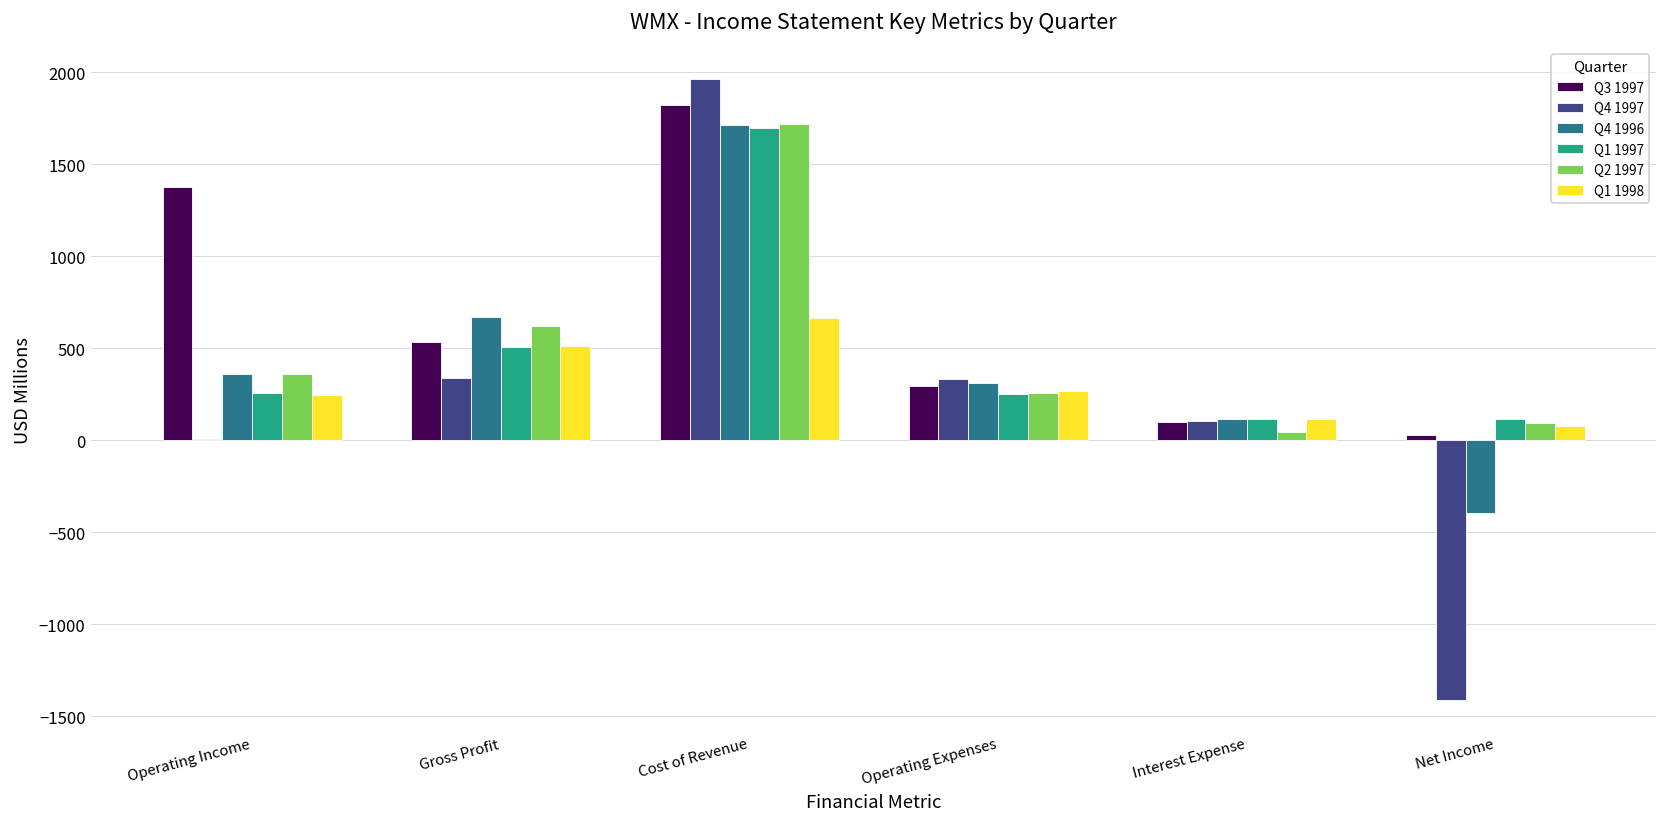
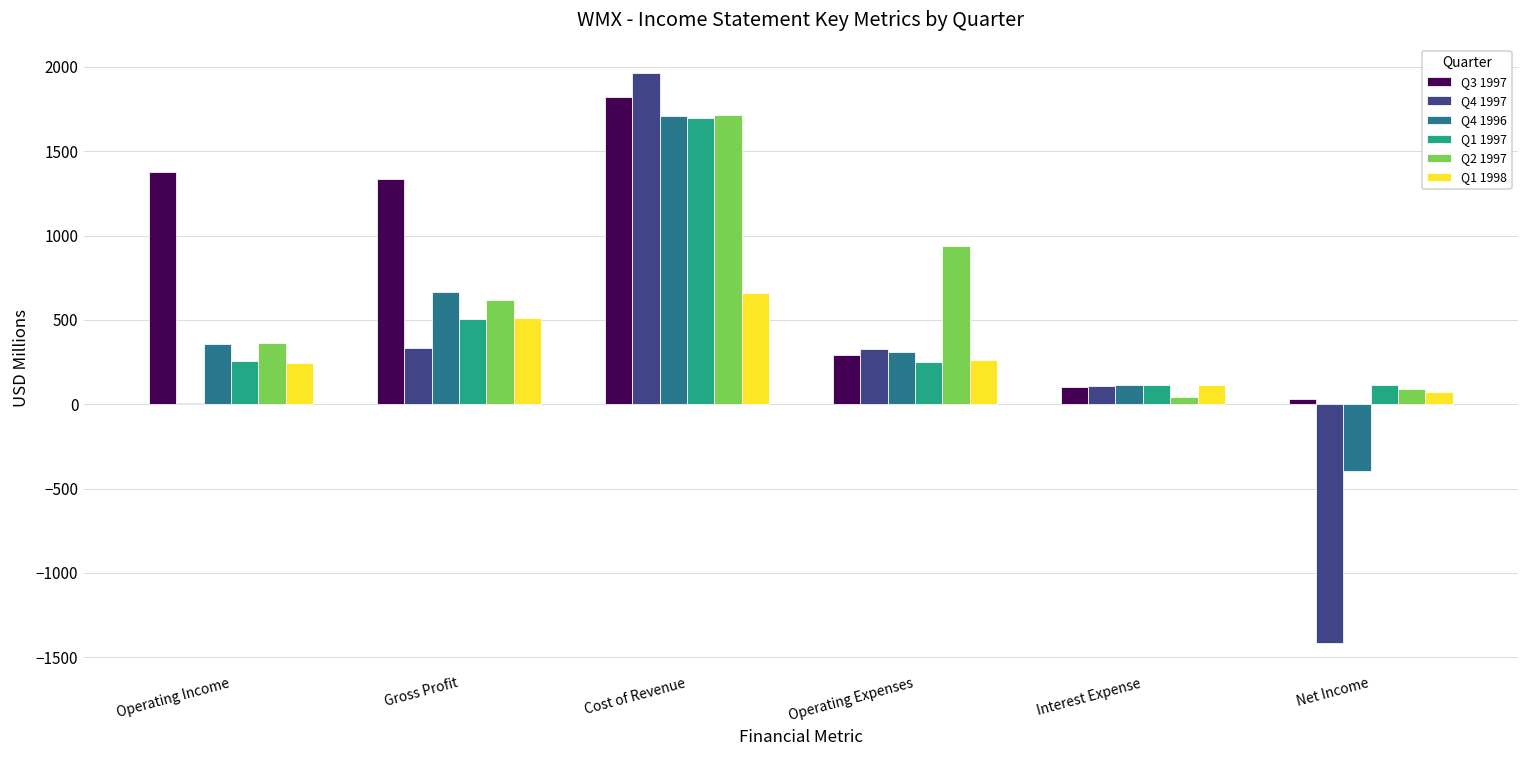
Q3 1997, Gross Profit: 530 -> 1340
Q2 1997, Operating Expenses: 260 -> 940
